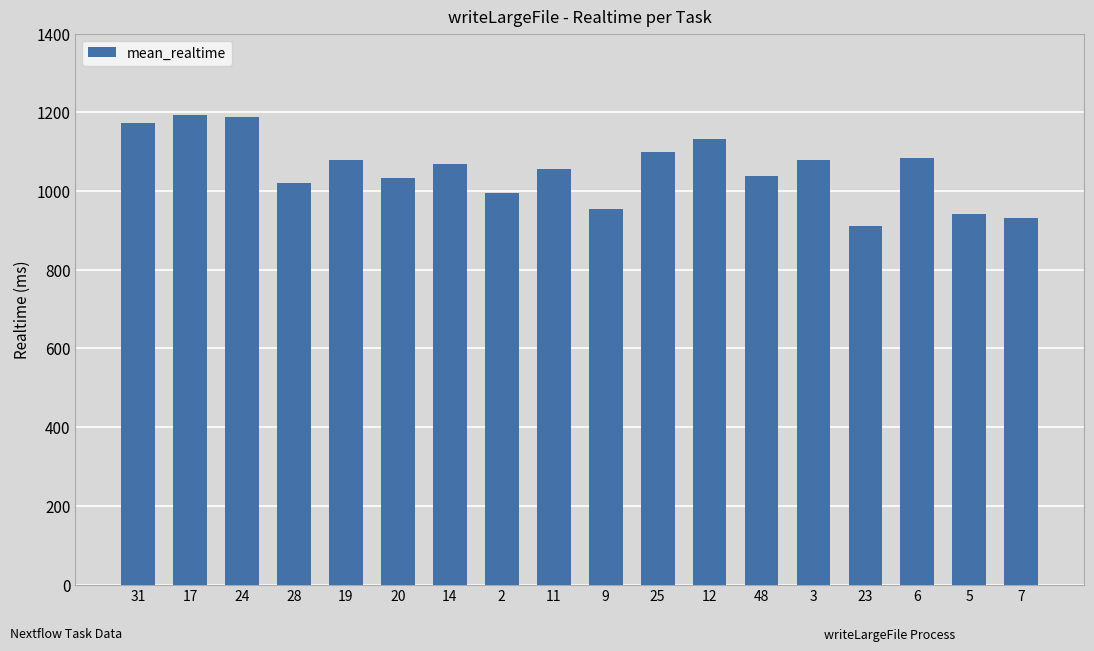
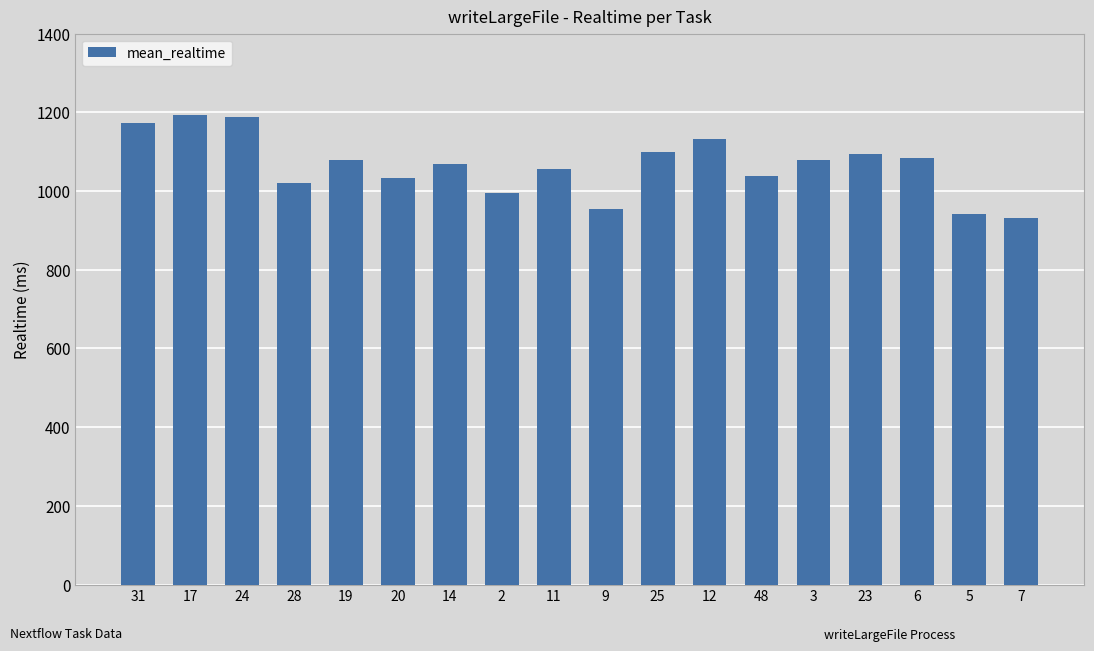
23: 910 -> 1100
